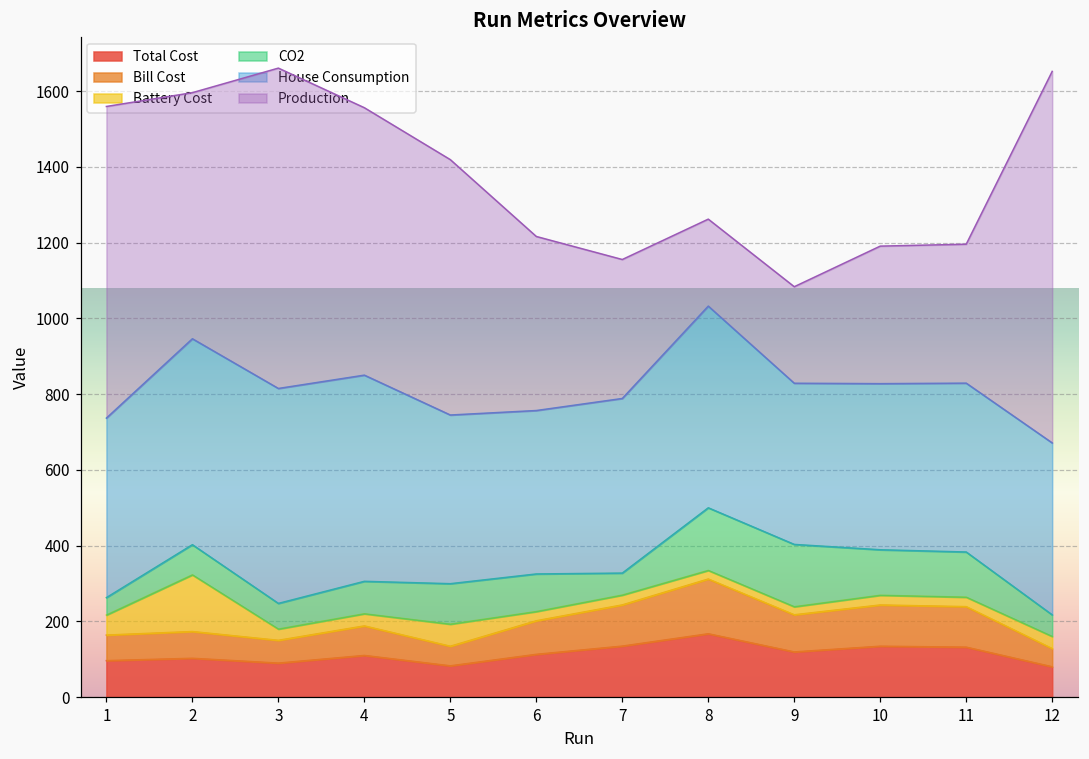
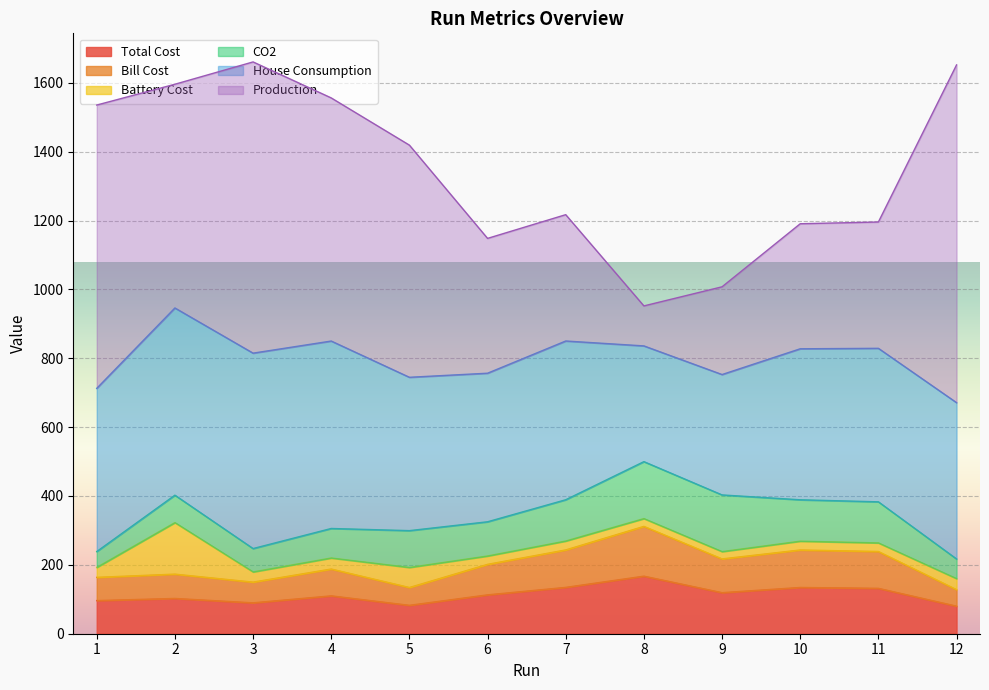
Battery Cost, 1: 50 -> 30
Production, 6: 460 -> 390
CO2, 7: 60 -> 120
House Consumption, 8: 530 -> 340
Production, 8: 230 -> 120
House Consumption, 9: 430 -> 350
